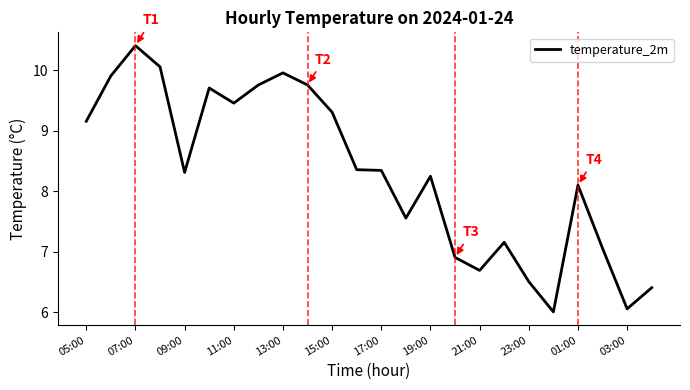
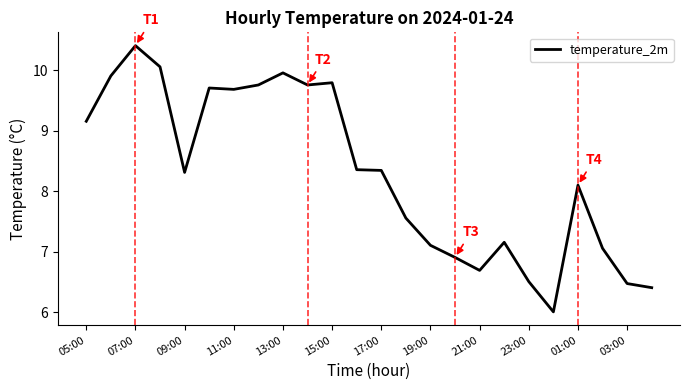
11:00: 9.5 -> 9.7
15:00: 9.3 -> 9.8
19:00: 8.2 -> 7.1
03:00: 6.1 -> 6.5
